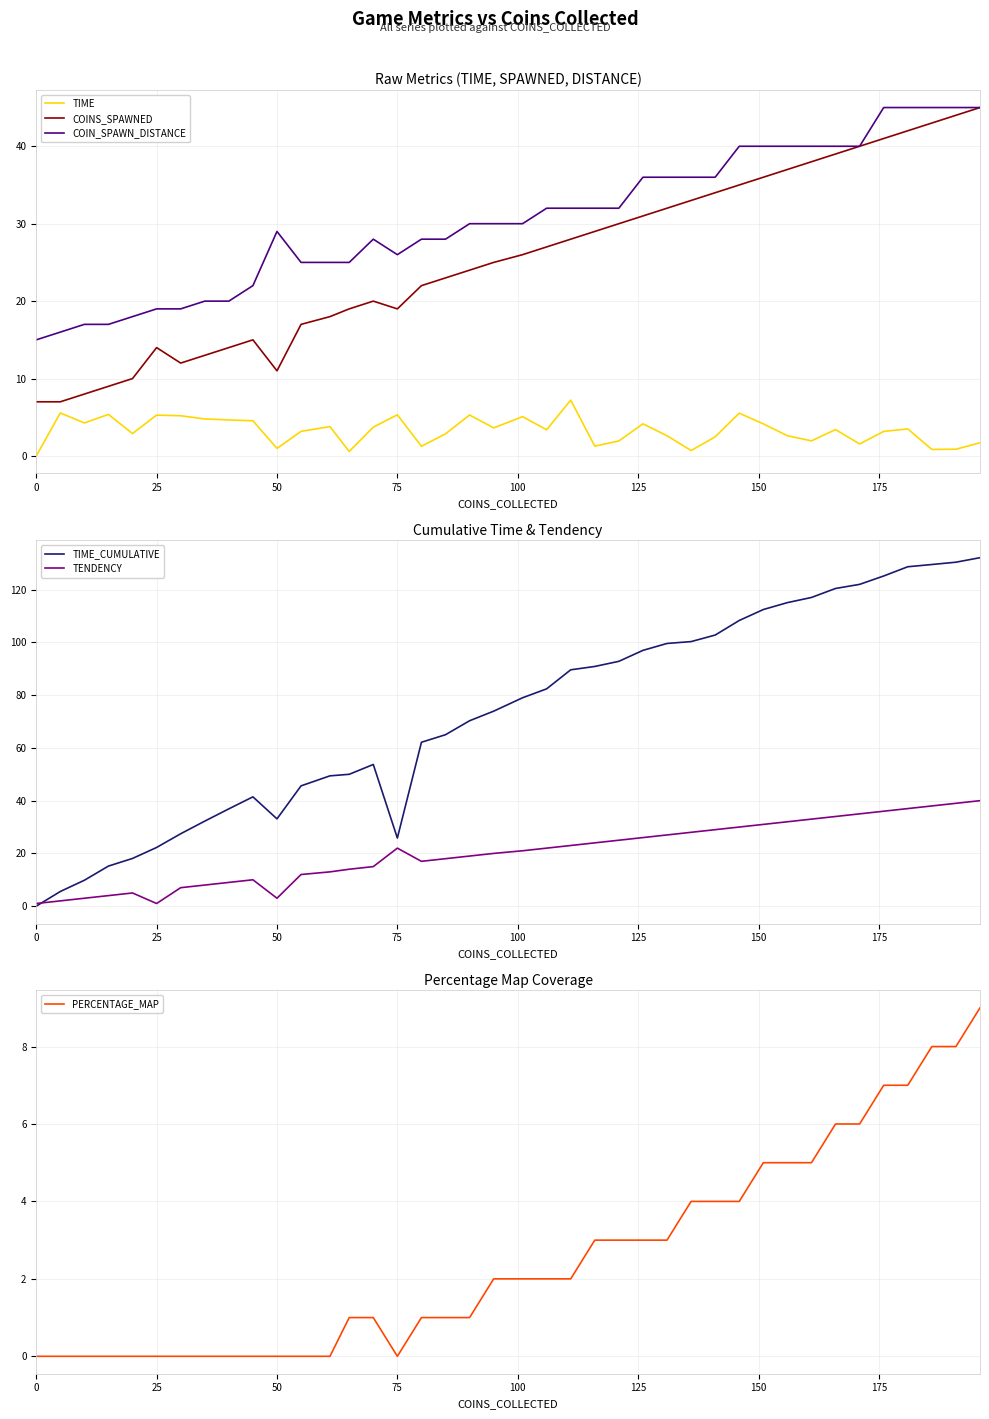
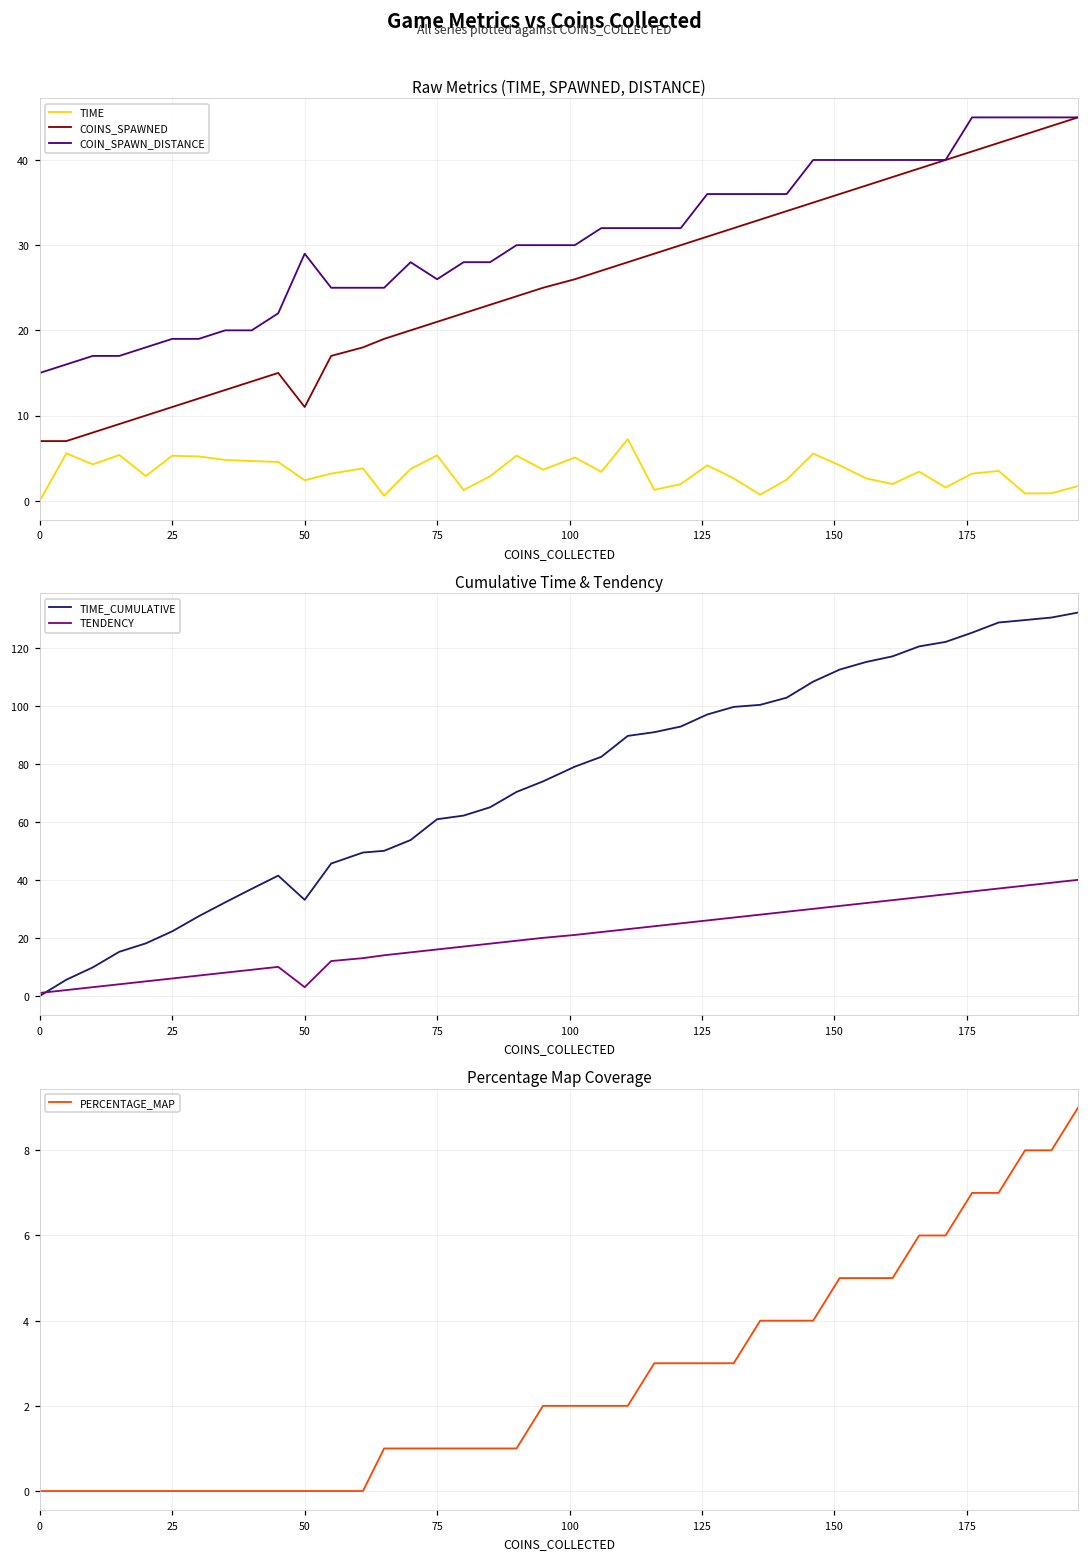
Raw Metrics (TIME, SPAWNED, DISTANCE), COINS_SPAWNED, 25: 14 -> 11
Raw Metrics (TIME, SPAWNED, DISTANCE), TIME, 50: 1 -> 2
Raw Metrics (TIME, SPAWNED, DISTANCE), COINS_SPAWNED, 75: 19 -> 21
Cumulative Time & Tendency, TENDENCY, 25: 1 -> 6
Cumulative Time & Tendency, TIME_CUMULATIVE, 75: 26 -> 61
Cumulative Time & Tendency, TENDENCY, 75: 22 -> 16
Percentage Map Coverage, 75: 0 -> 1
